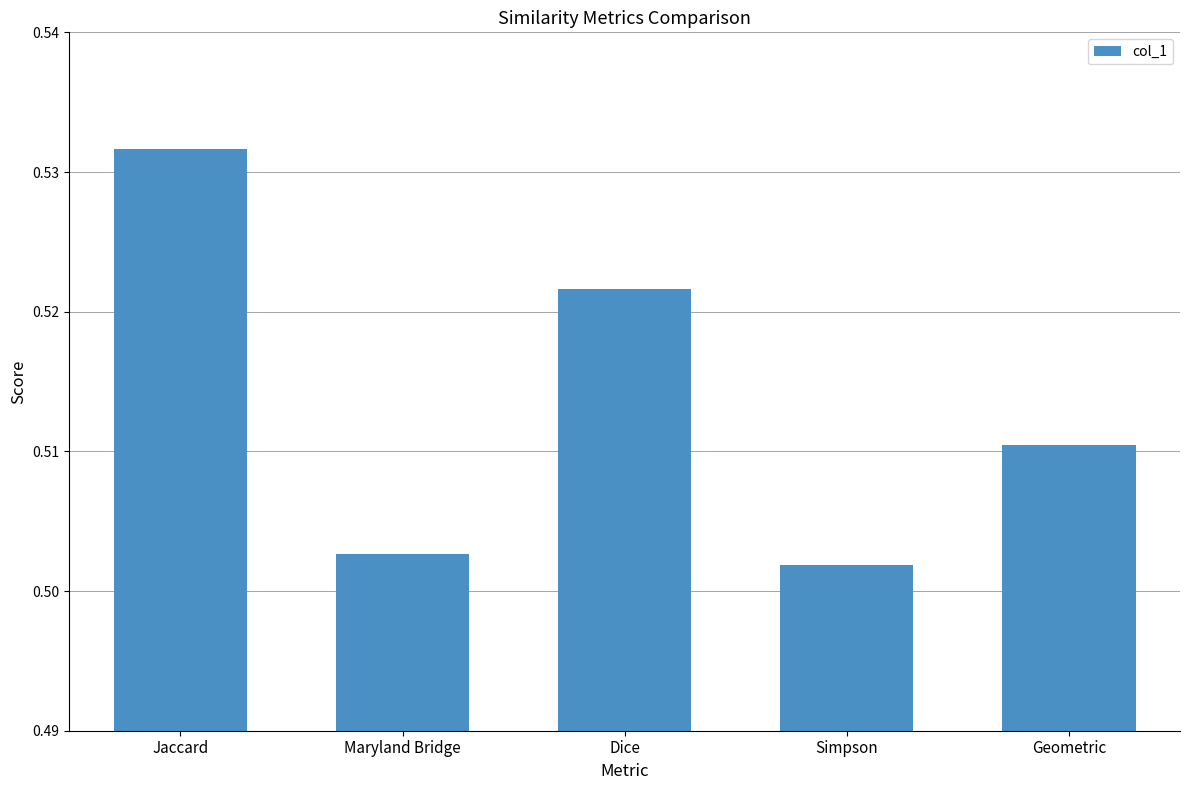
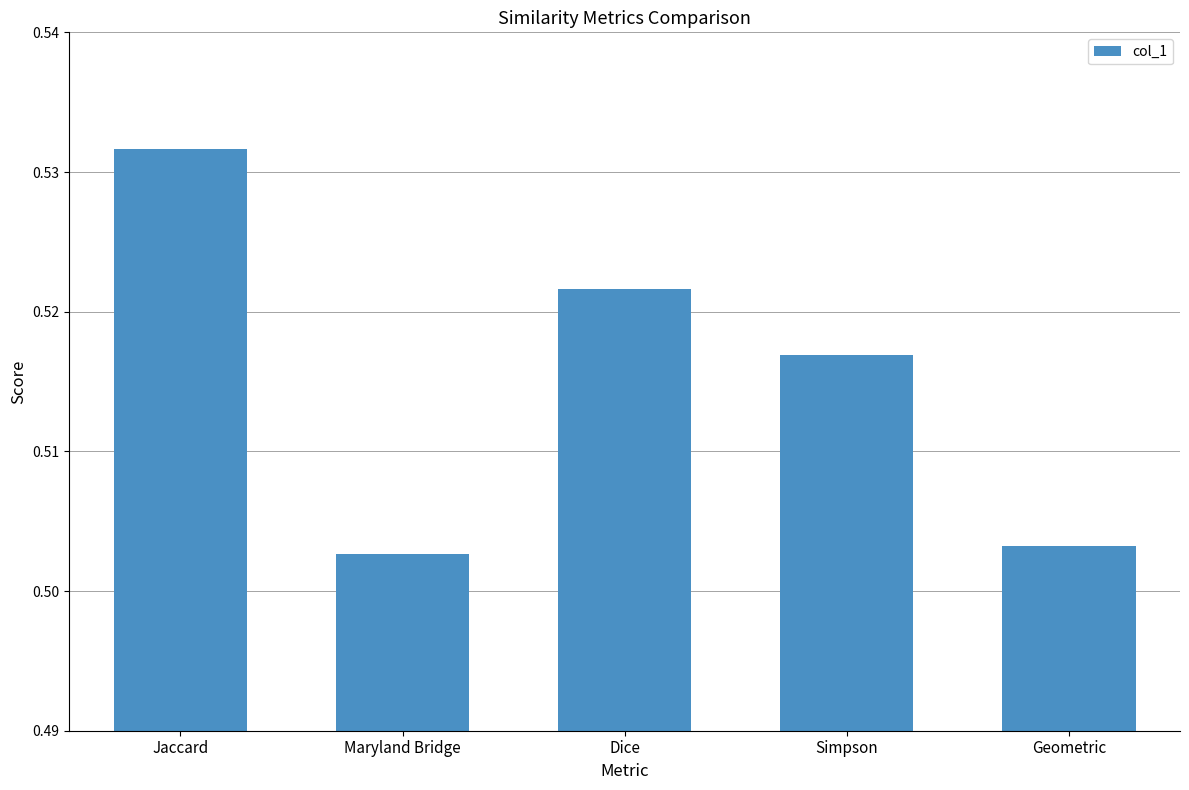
Simpson: 0.5019 -> 0.5169
Geometric: 0.5105 -> 0.5032
